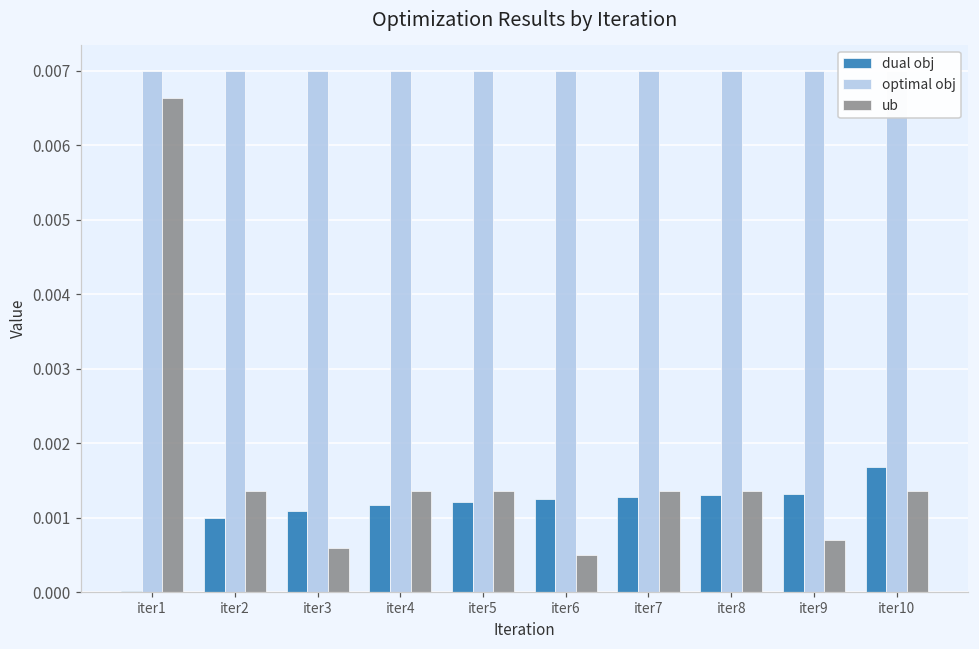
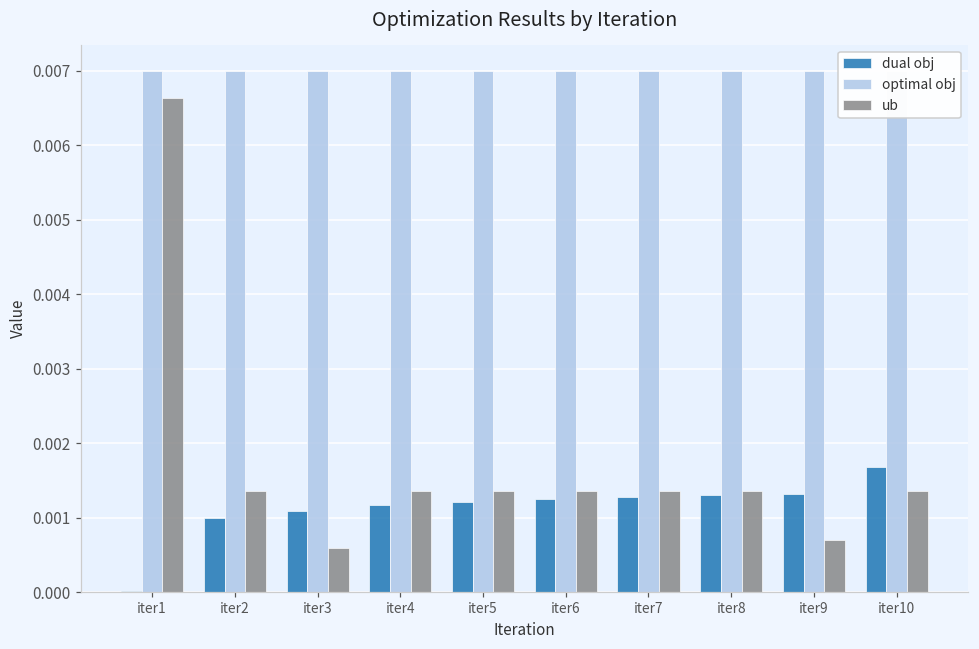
ub, iter6: 0.0005 -> 0.0014
